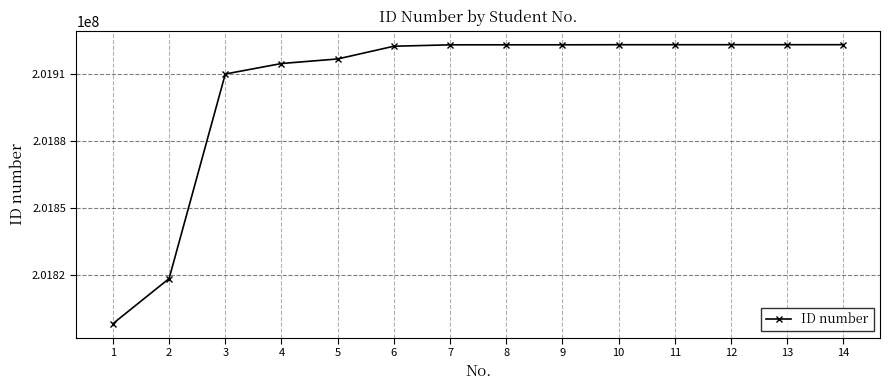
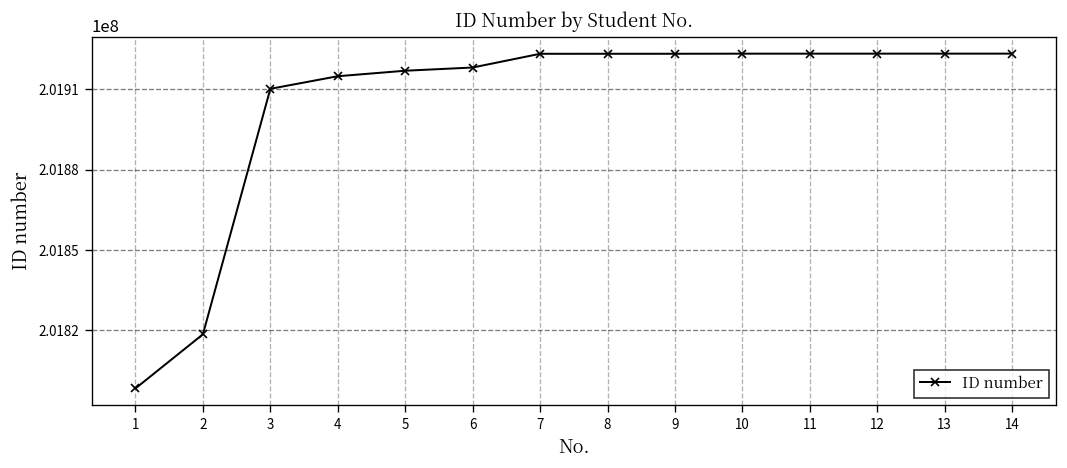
6: 201923000 -> 201918000
